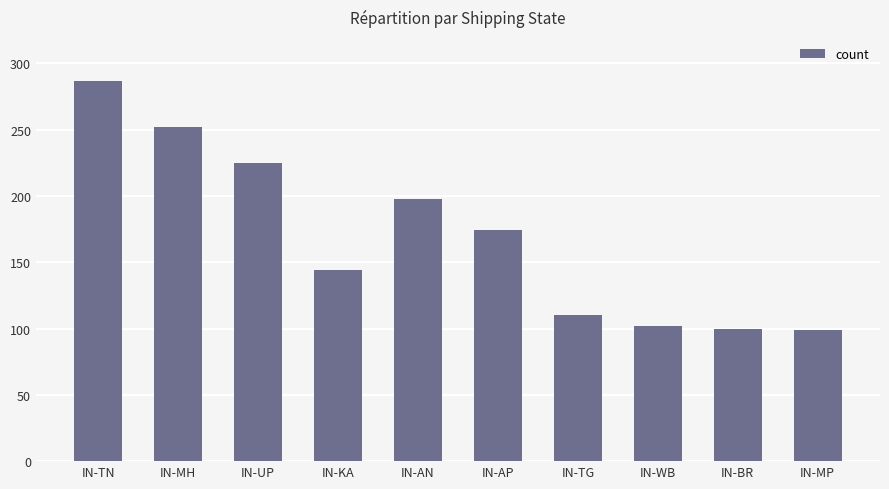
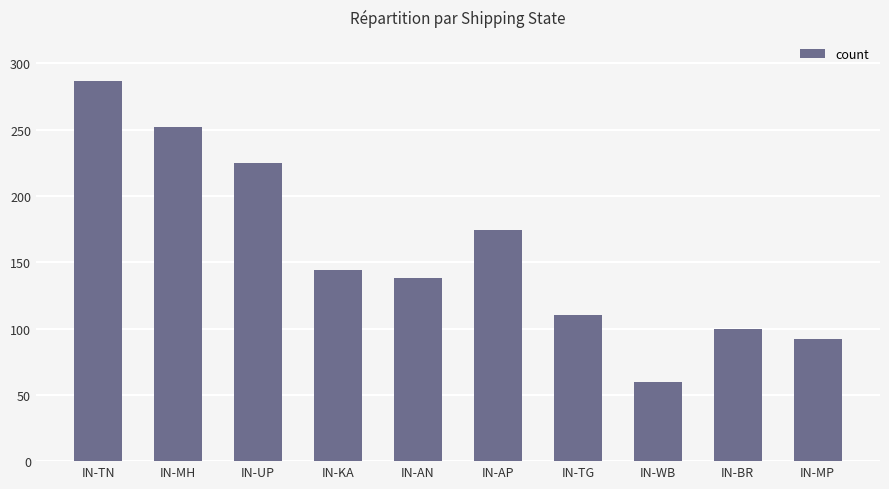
IN-AN: 198 -> 138
IN-WB: 102 -> 60
IN-MP: 99 -> 92
